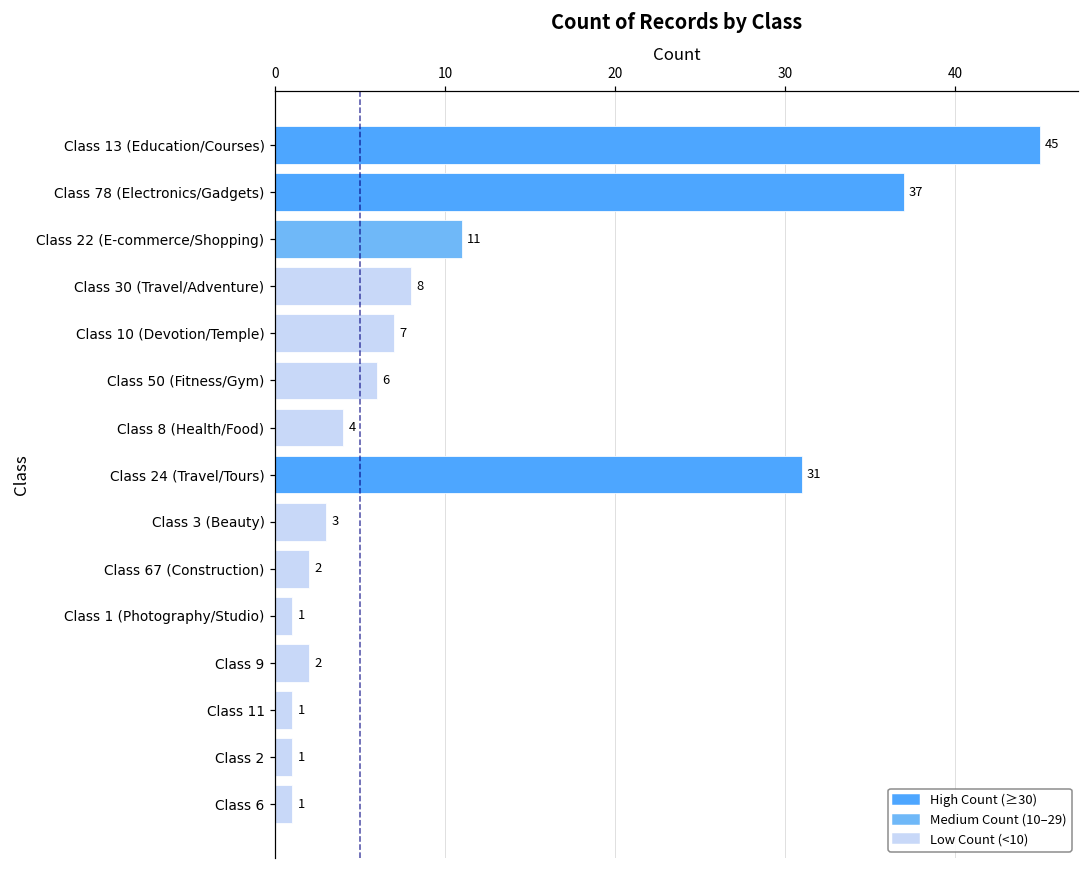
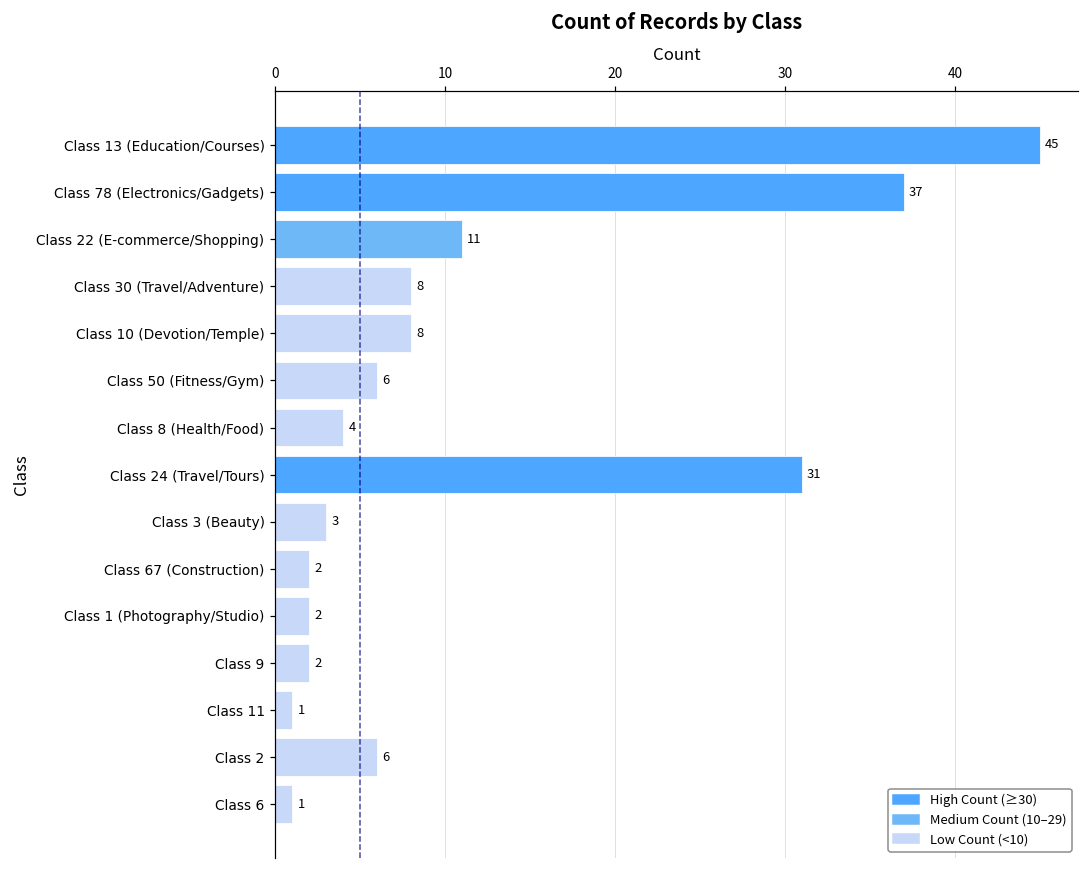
Class 10 (Devotion/Temple): 7 -> 8
Class 1 (Photography/Studio): 1 -> 2
Class 2: 1 -> 6
